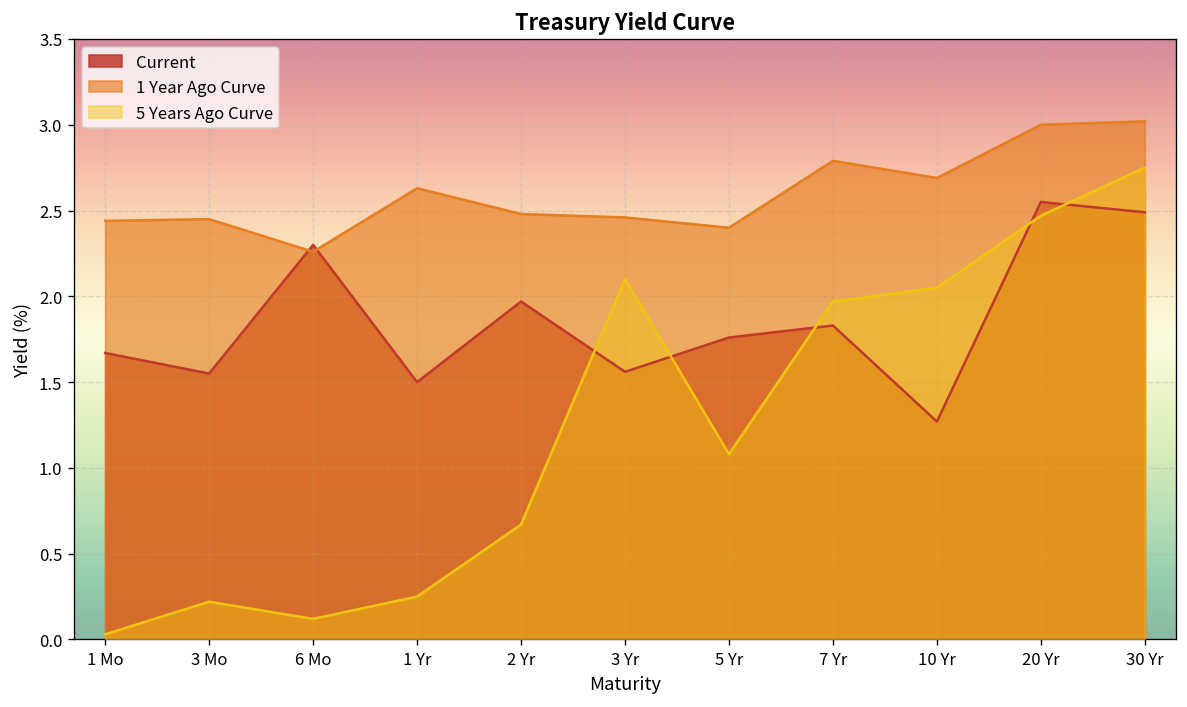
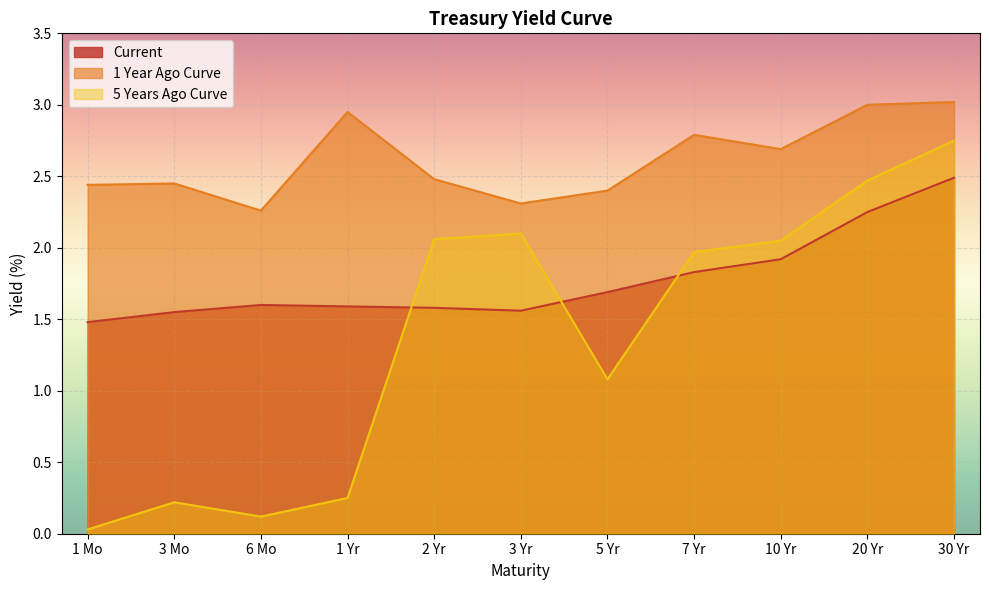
Current, 1 Mo: 1.67 -> 1.48
Current, 6 Mo: 2.3 -> 1.6
Current, 1 Yr: 1.50 -> 1.59
1 Year Ago Curve, 1 Yr: 2.63 -> 2.95
Current, 2 Yr: 1.97 -> 1.58
5 Years Ago Curve, 2 Yr: 0.67 -> 2.06
1 Year Ago Curve, 3 Yr: 2.46 -> 2.31
Current, 5 Yr: 1.76 -> 1.69
Current, 10 Yr: 1.27 -> 1.92
Current, 20 Yr: 2.55 -> 2.25
